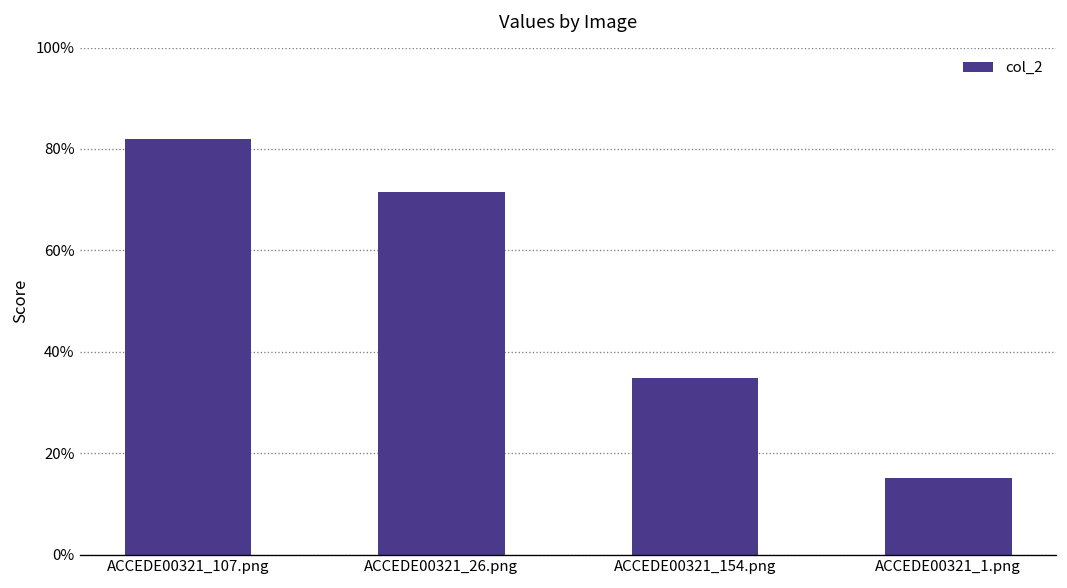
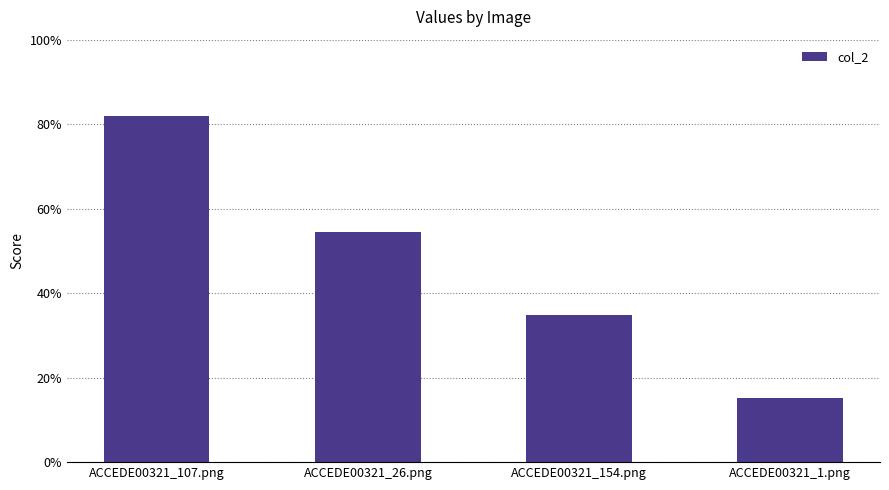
ACCEDE00321_26.png: 72% -> 55%
